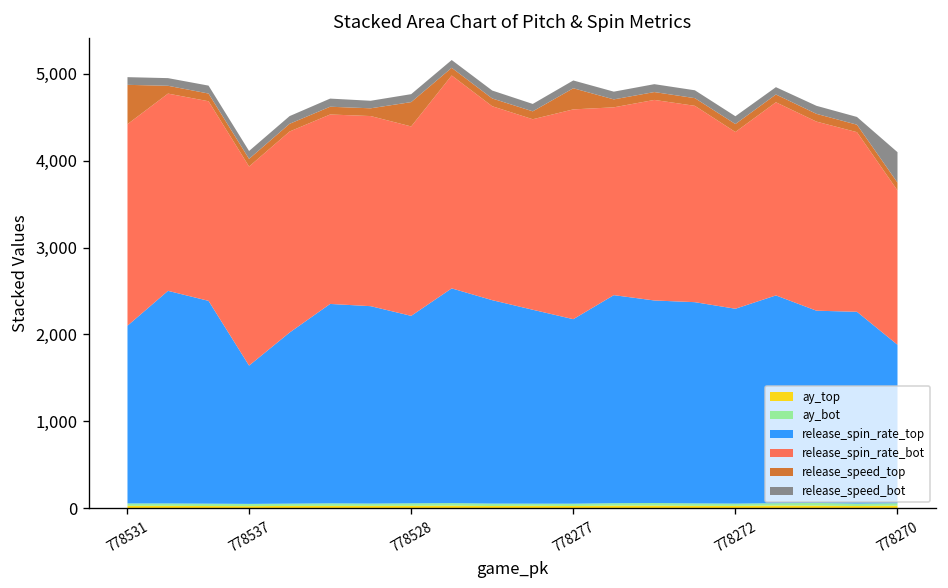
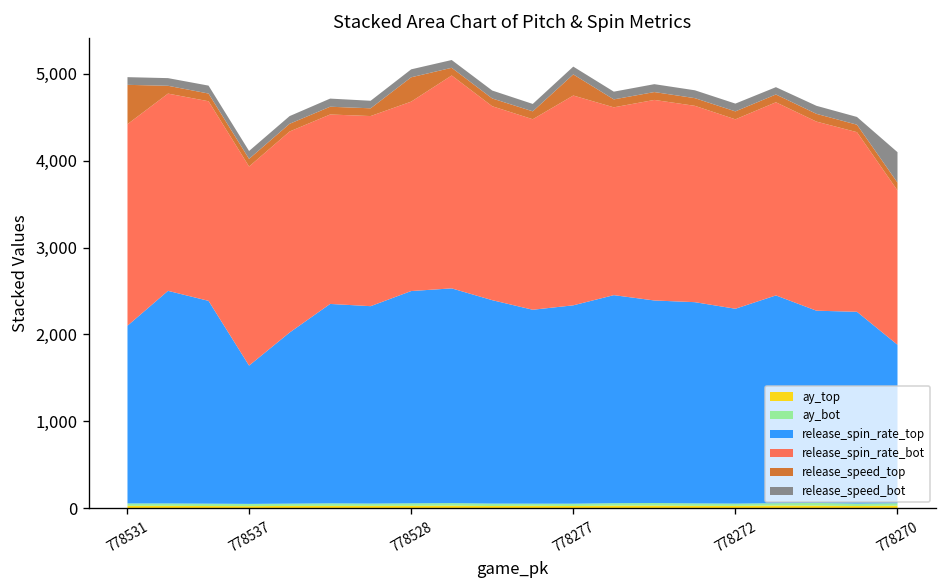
release_spin_rate_top, 778528: 2,200 -> 2,400
release_spin_rate_top, 778277: 2,100 -> 2,300
release_spin_rate_bot, 778272: 2,000 -> 2,200
